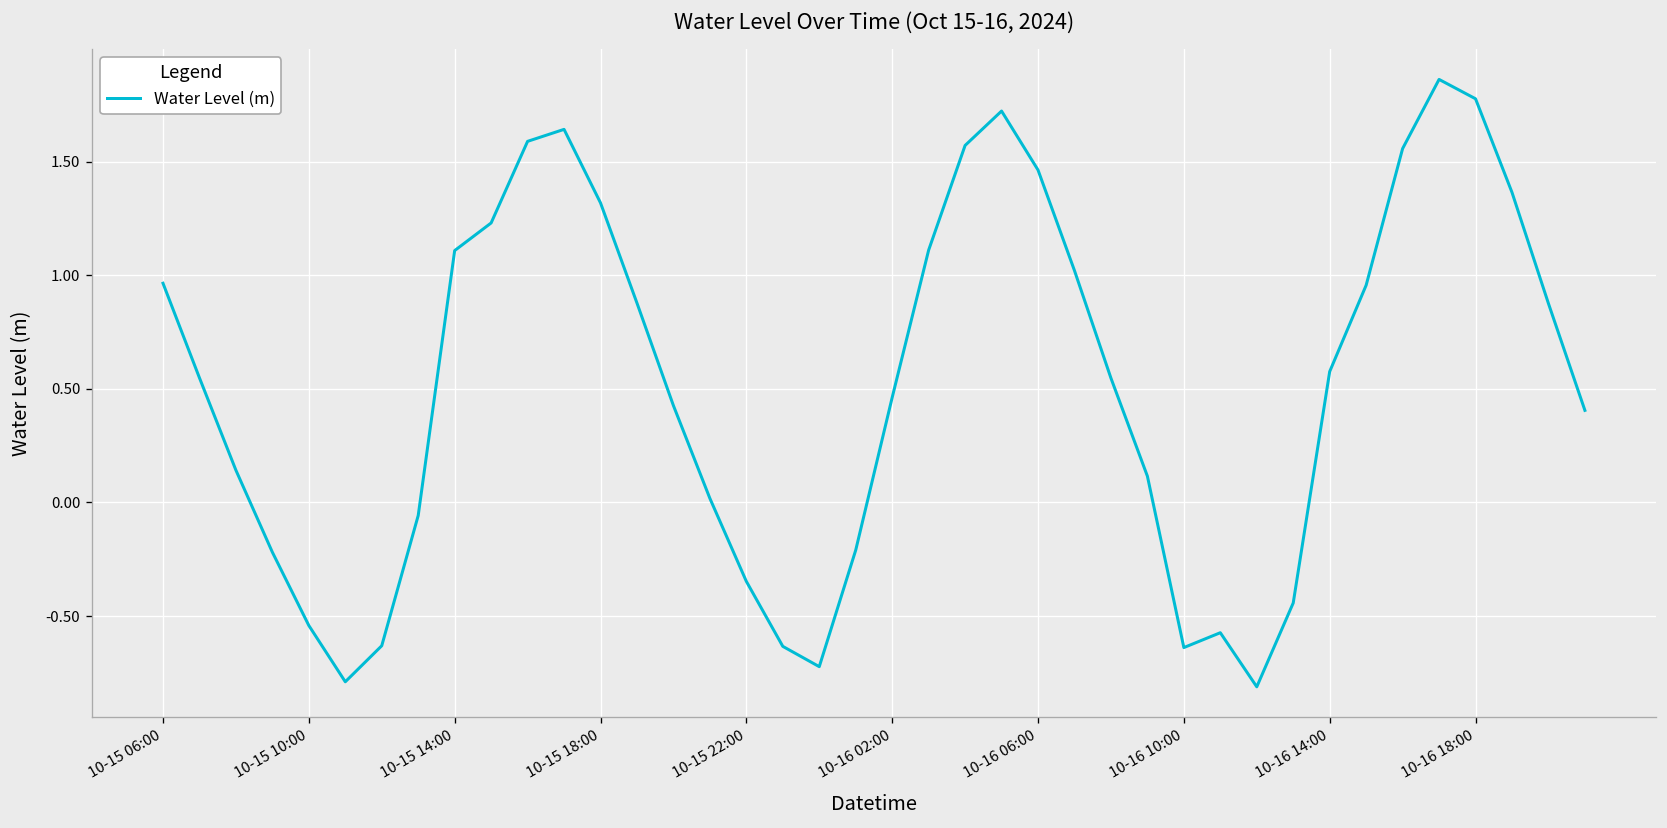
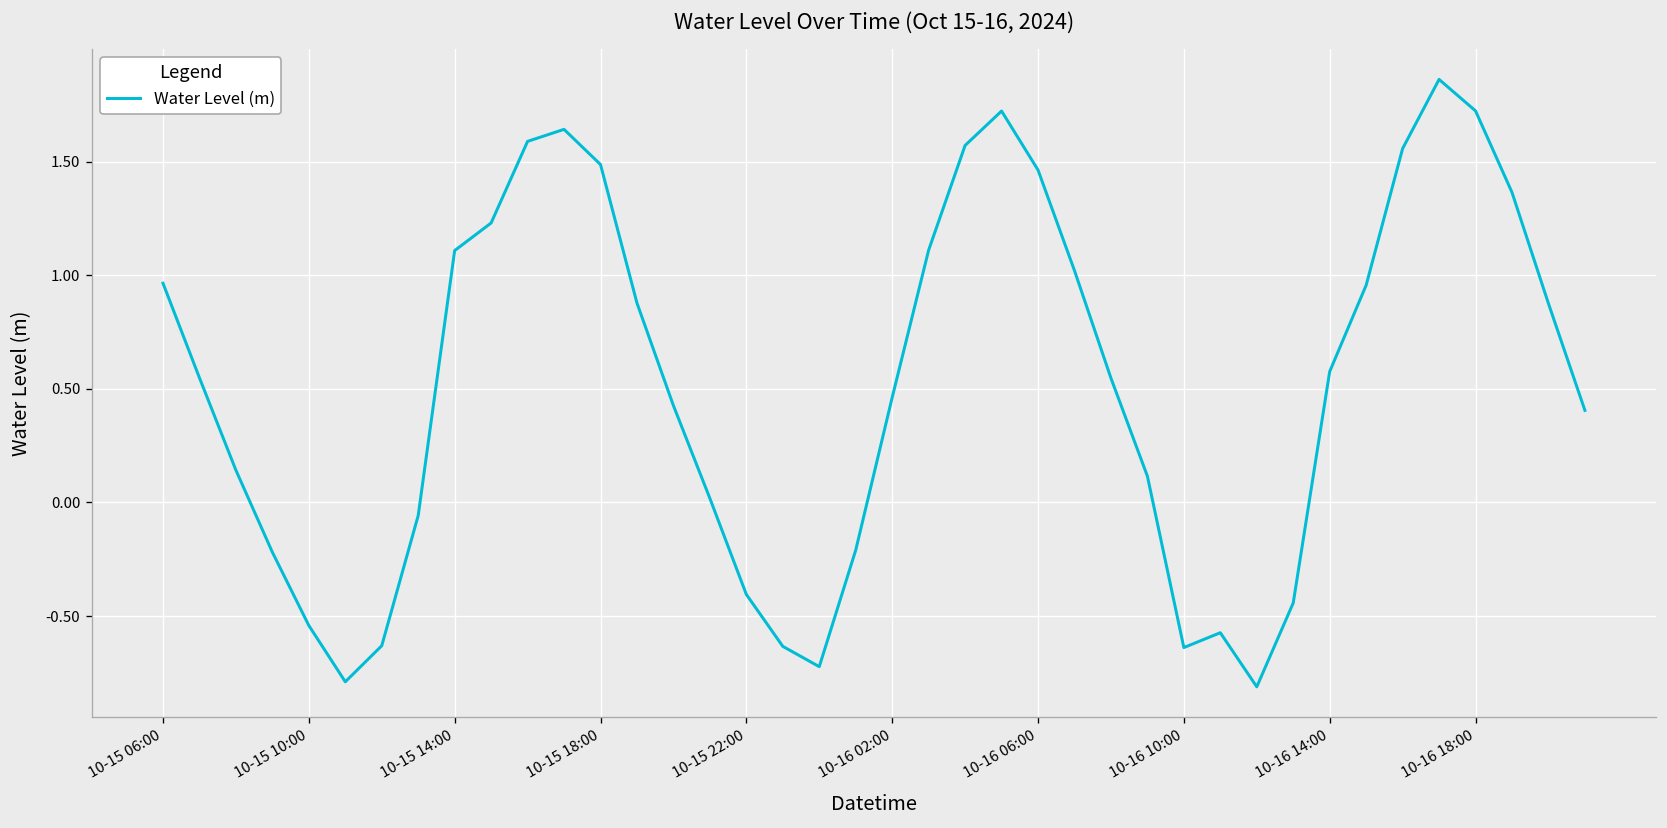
10-15 18:00: 1.32 -> 1.49
10-15 22:00: -0.35 -> -0.40
10-16 18:00: 1.78 -> 1.72
